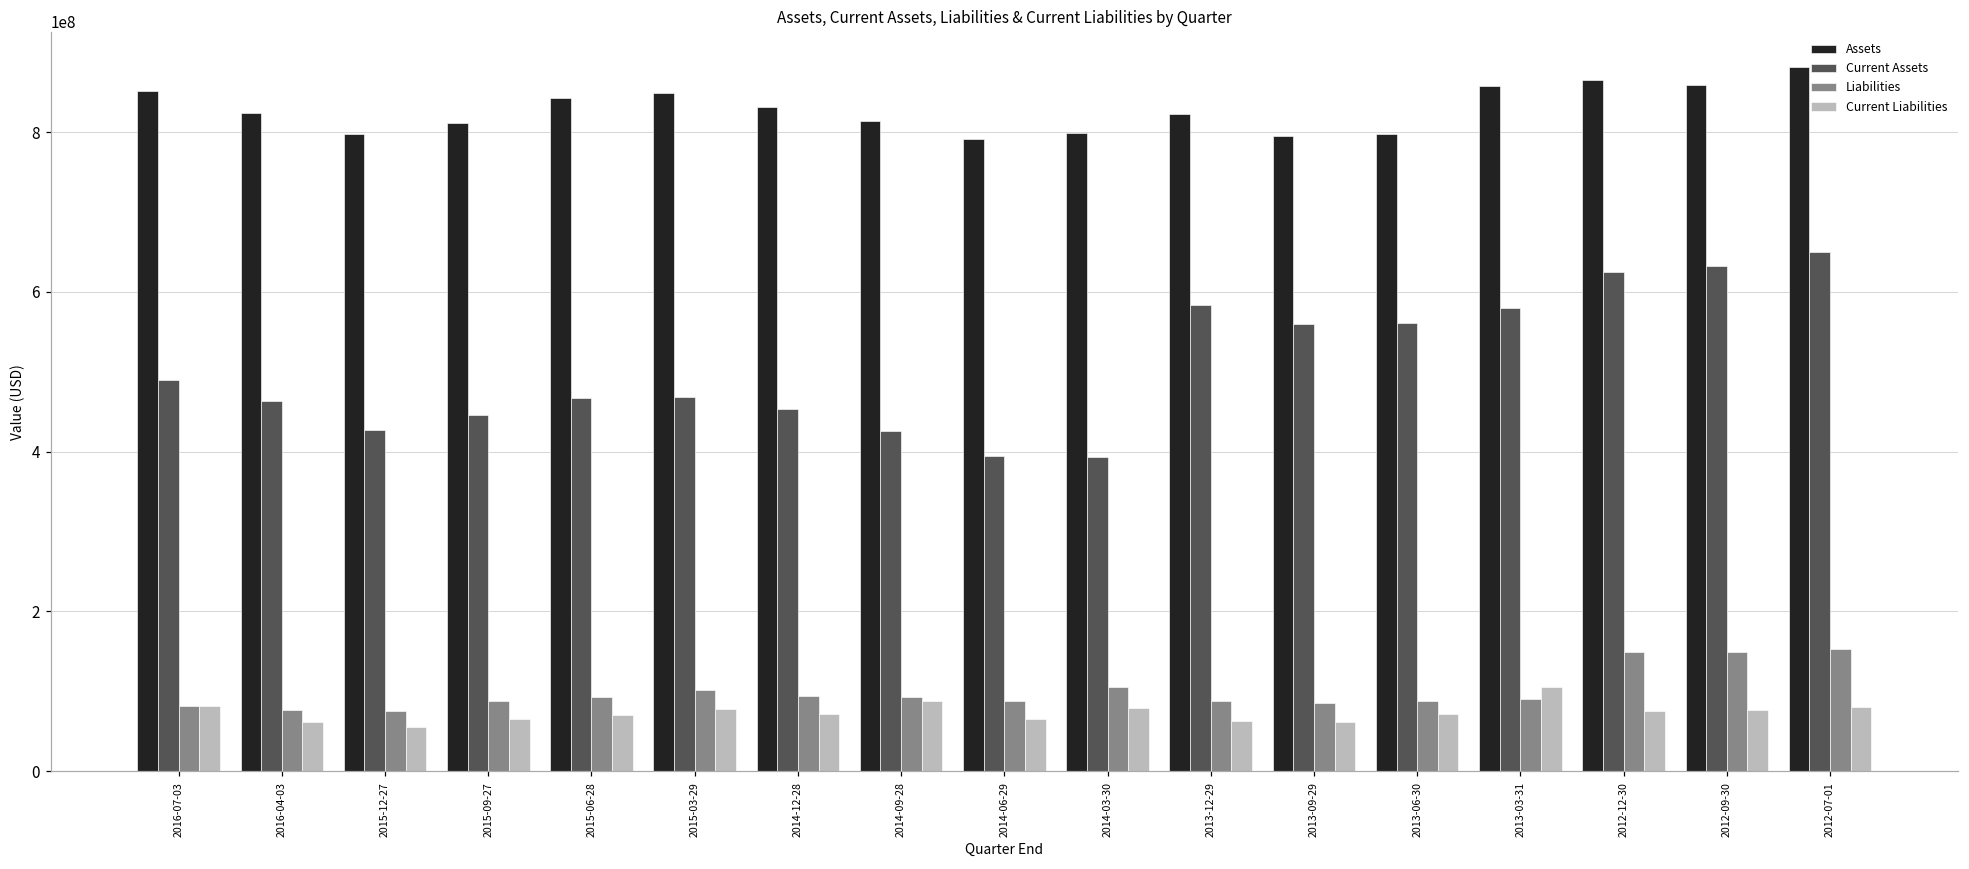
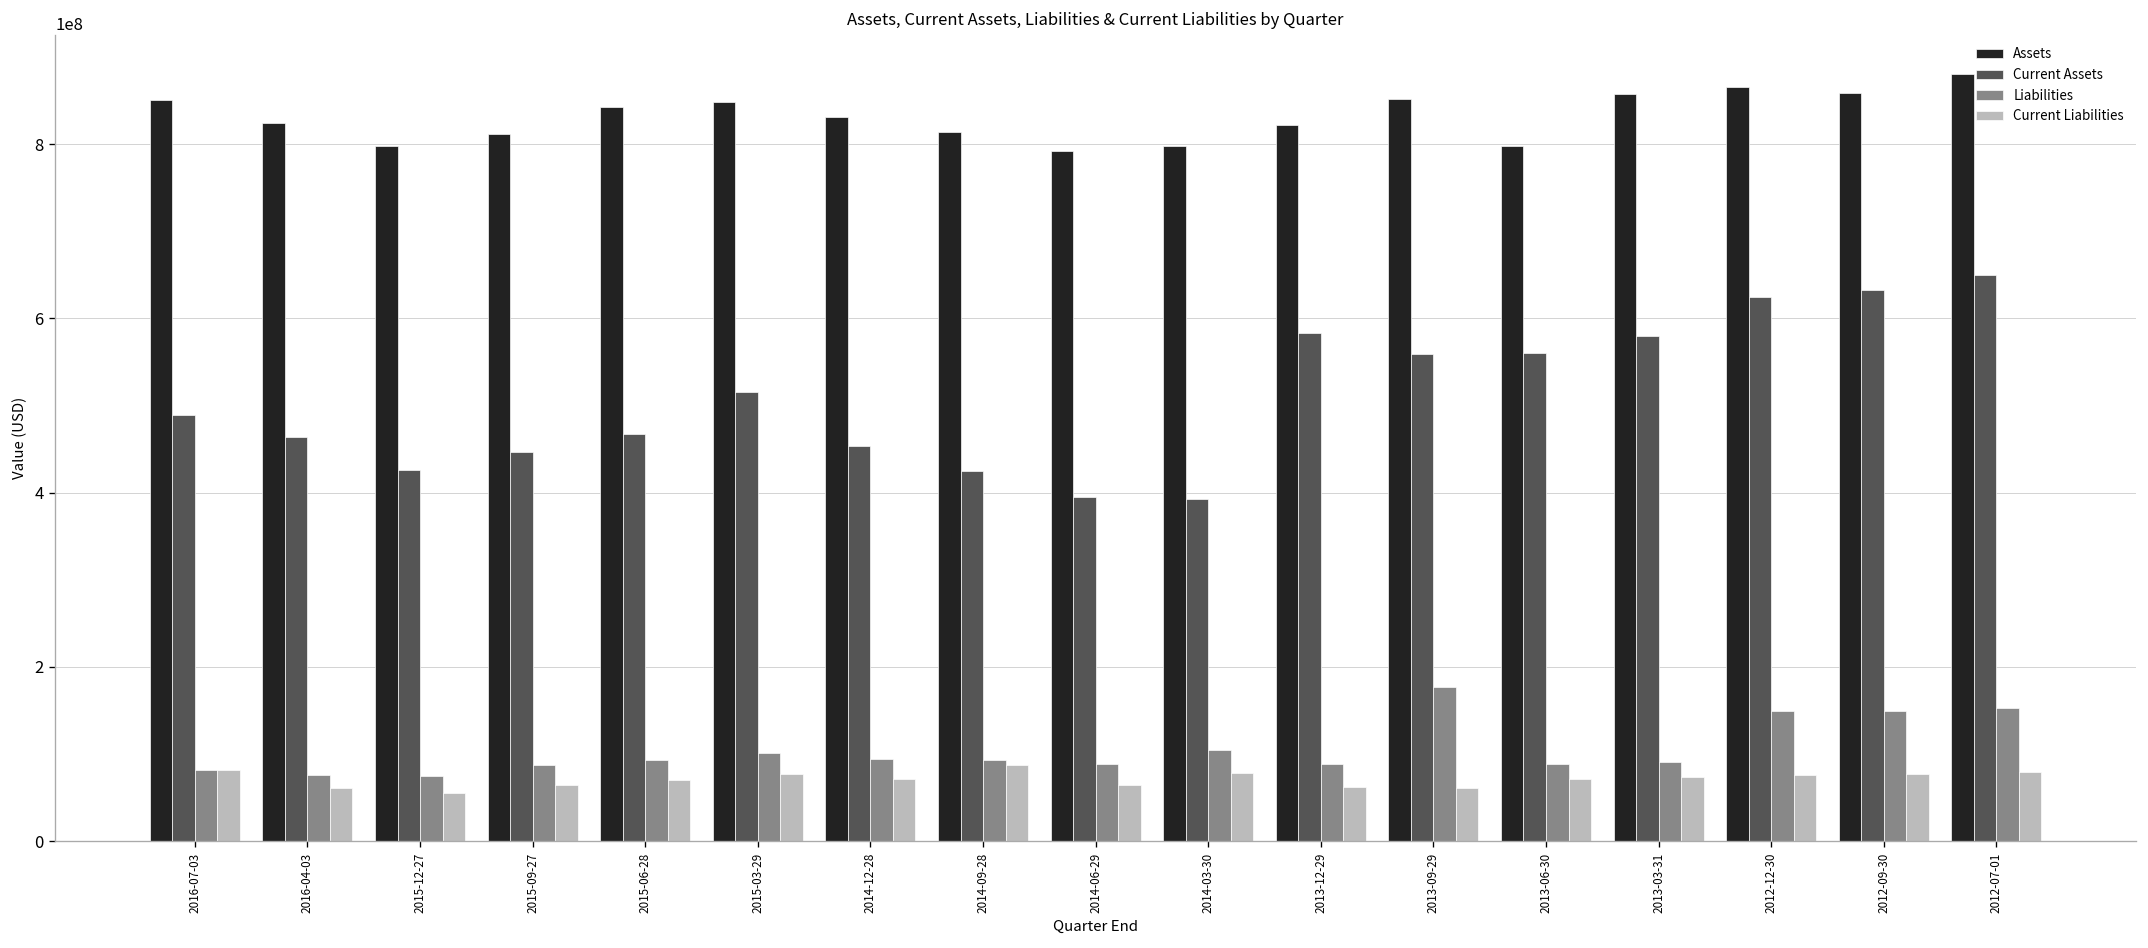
Current Assets, 2015-03-29: 470000000 -> 520000000
Assets, 2013-09-29: 790000000 -> 850000000
Liabilities, 2013-09-29: 90000000 -> 180000000
Current Liabilities, 2013-03-31: 110000000 -> 70000000
